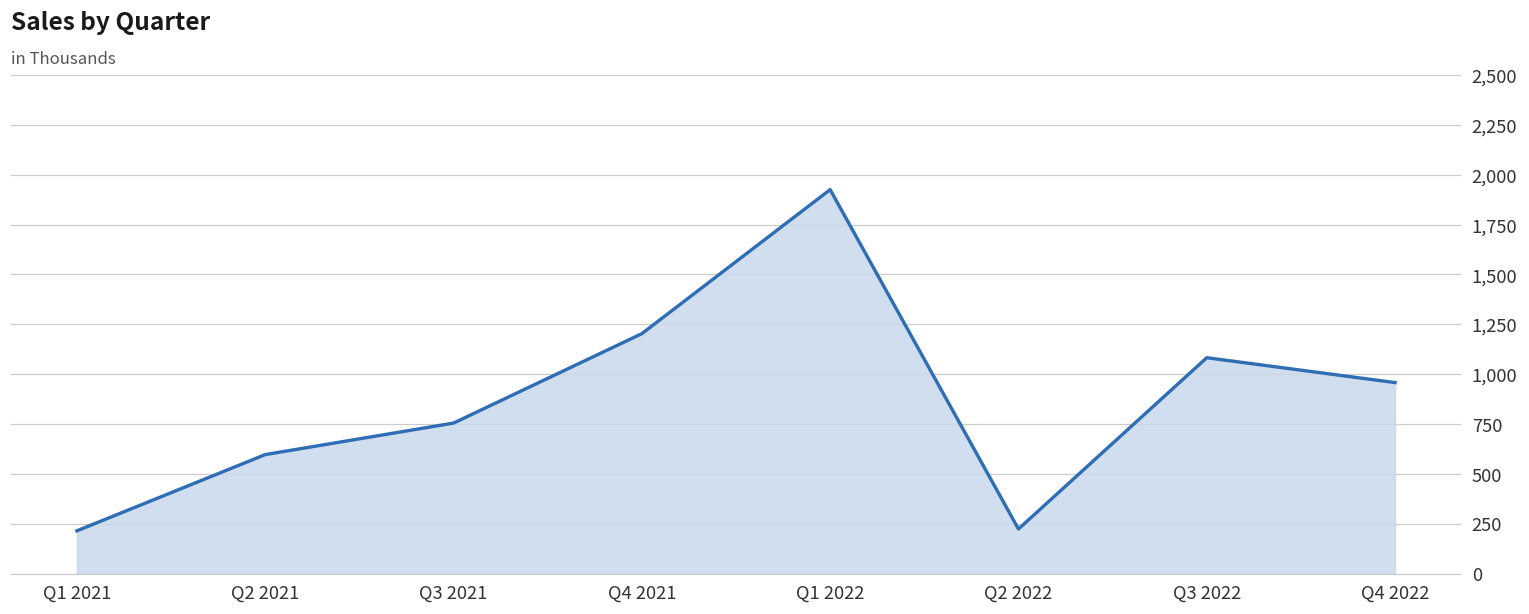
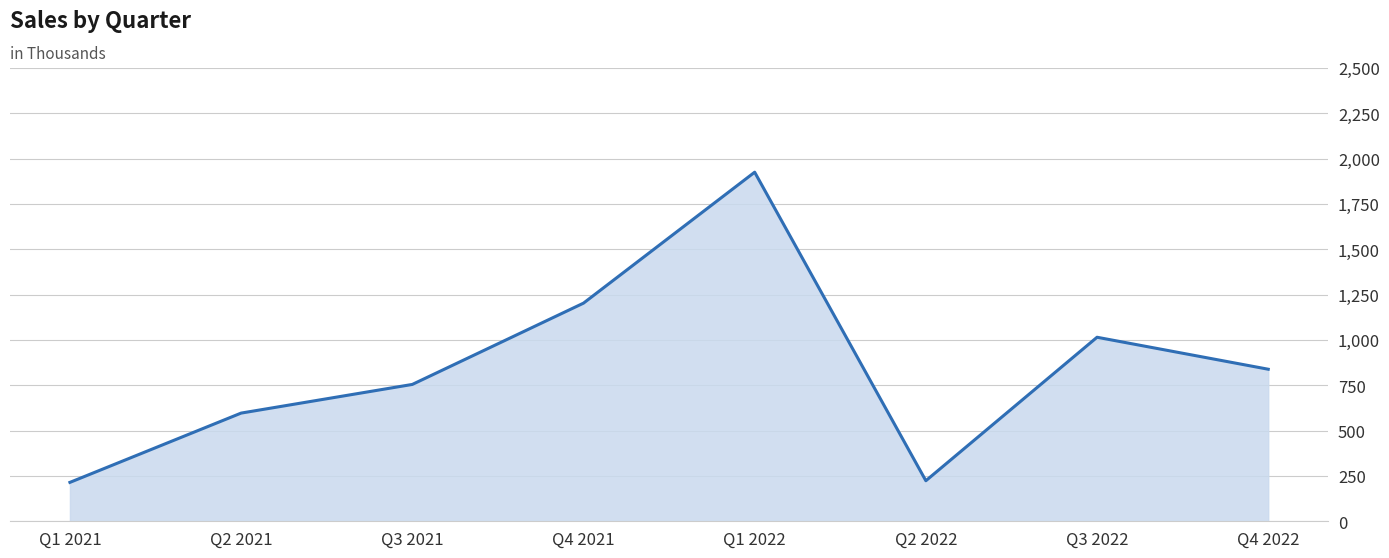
Q3 2022: 1,080 -> 1,020
Q4 2022: 960 -> 840
